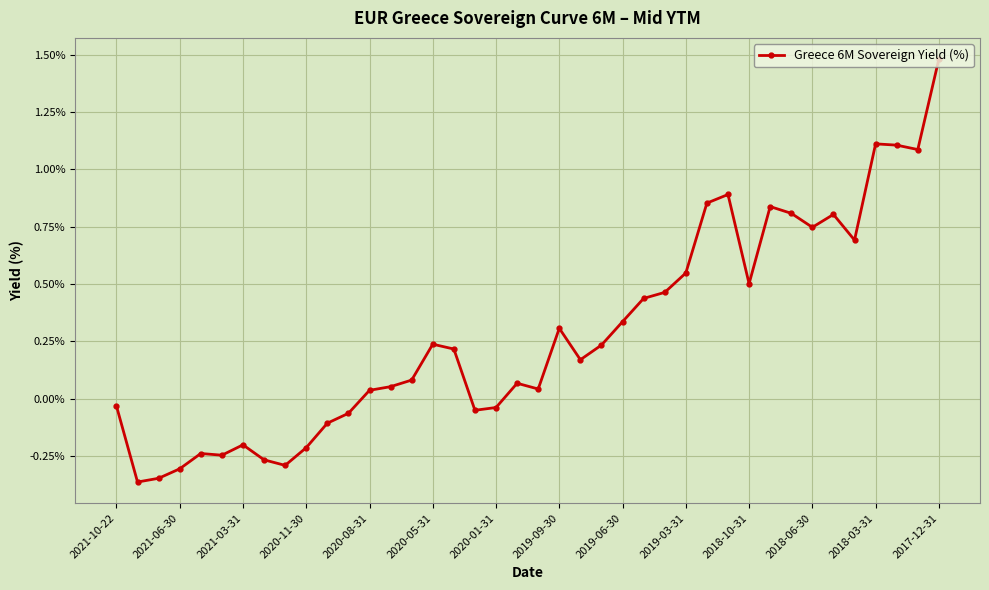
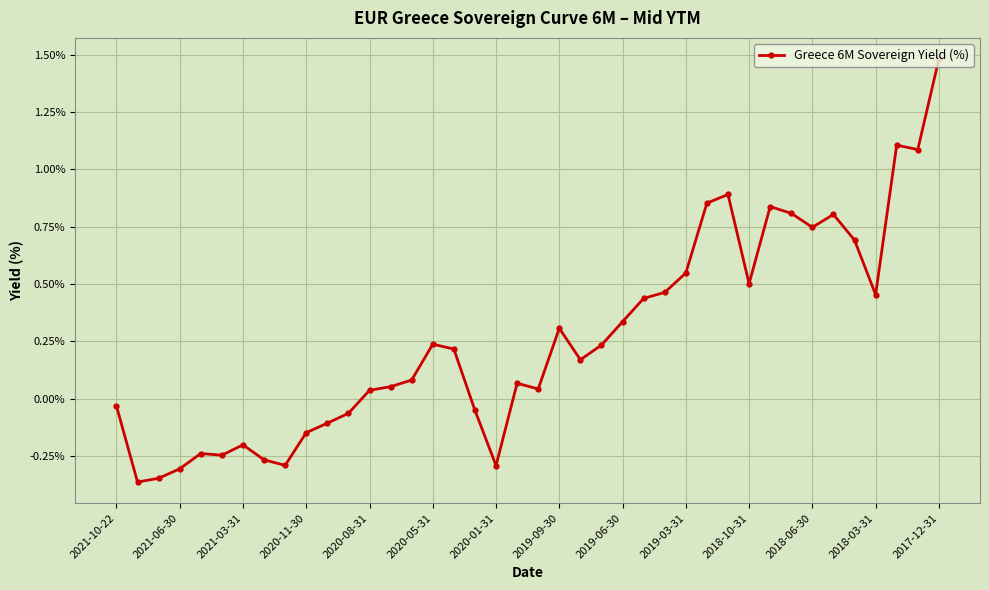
2020-11-30: -0.21% -> -0.15%
2020-01-31: -0.04% -> -0.29%
2018-03-31: 1.11% -> 0.45%
